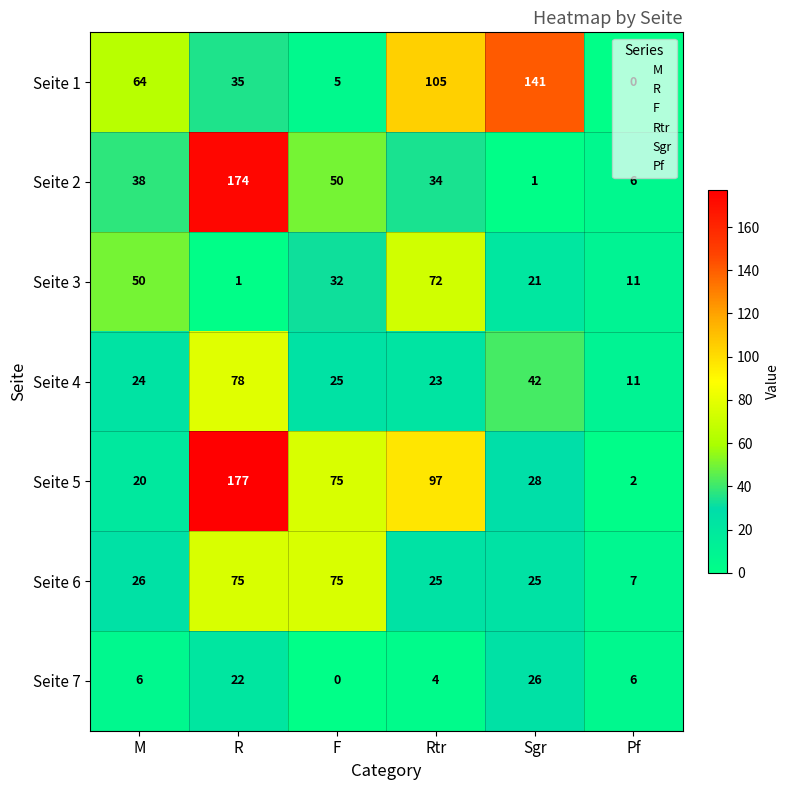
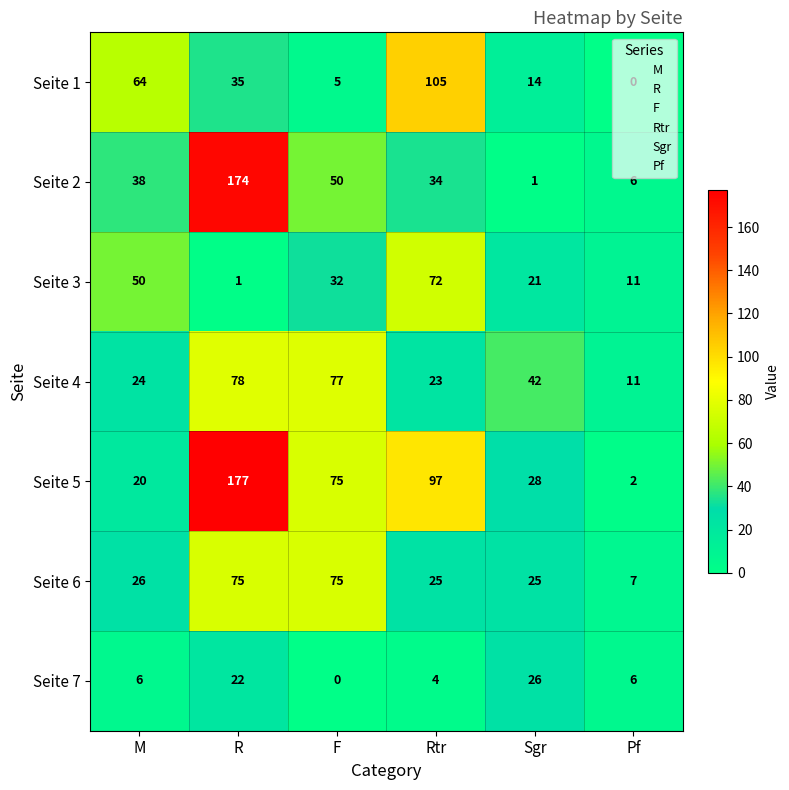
Seite 1, Sgr: 141 -> 14
Seite 4, F: 25 -> 77
